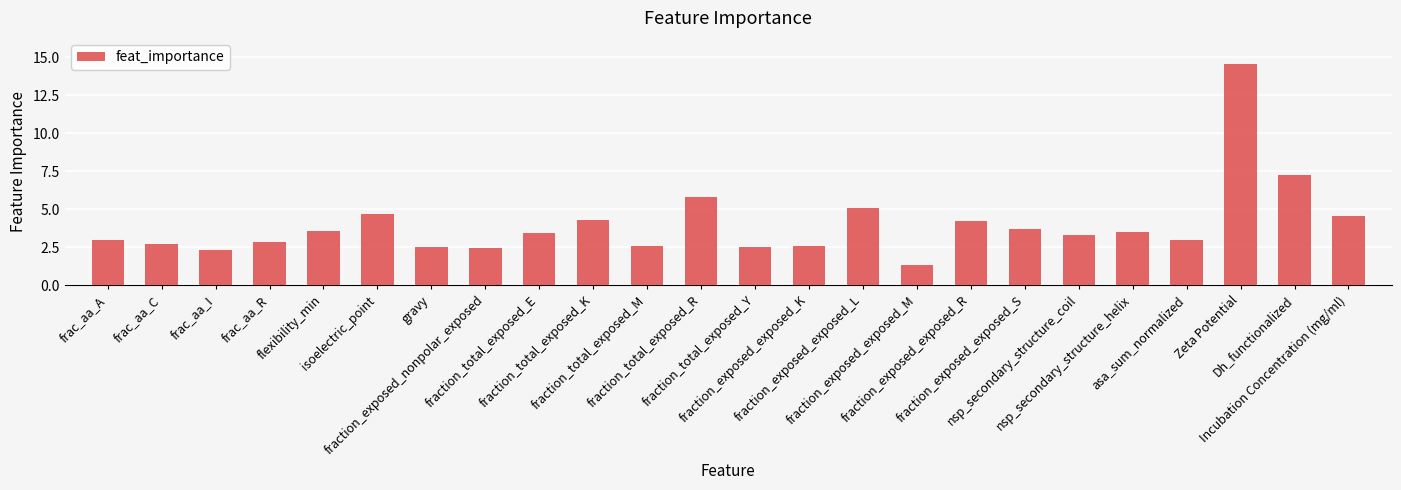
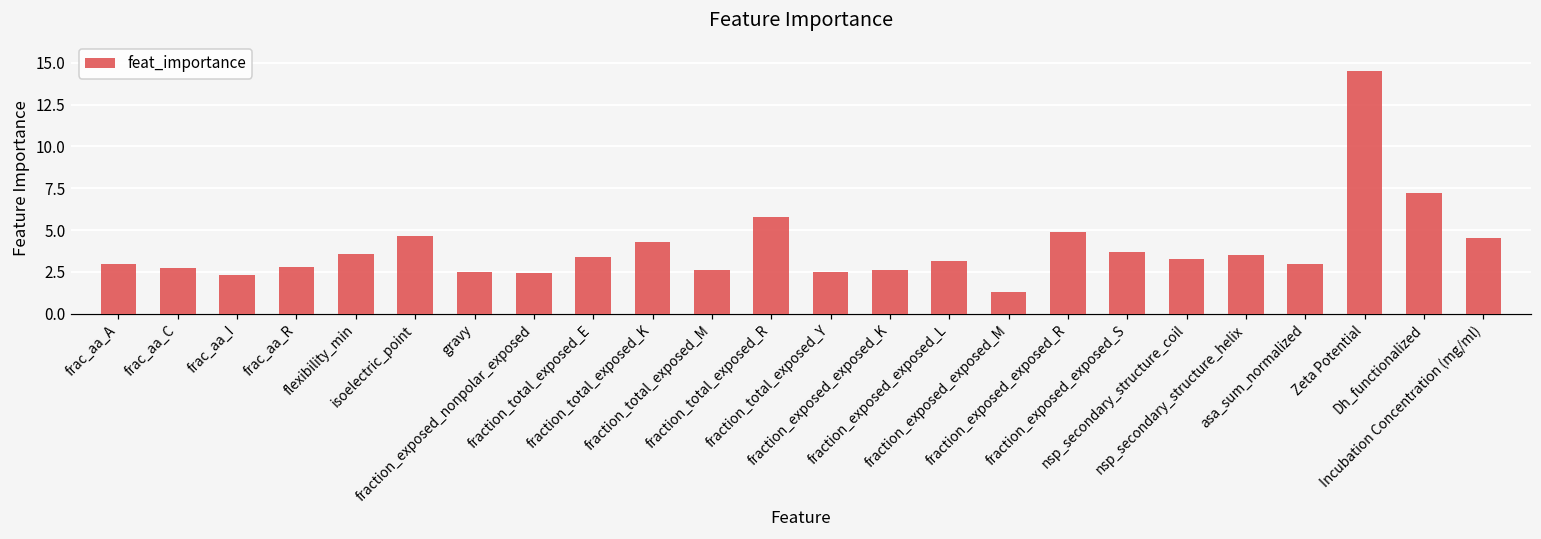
fraction_exposed_exposed_L: 5.1 -> 3.2
fraction_exposed_exposed_R: 4.3 -> 4.9
